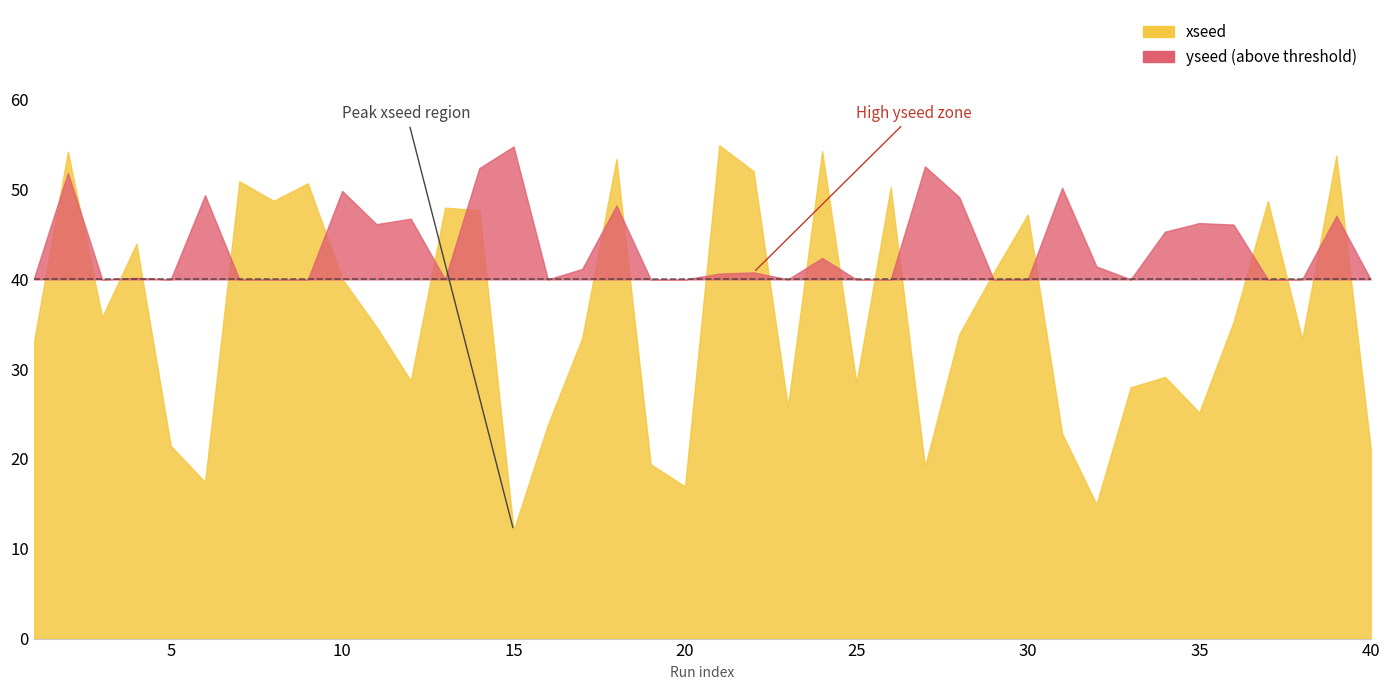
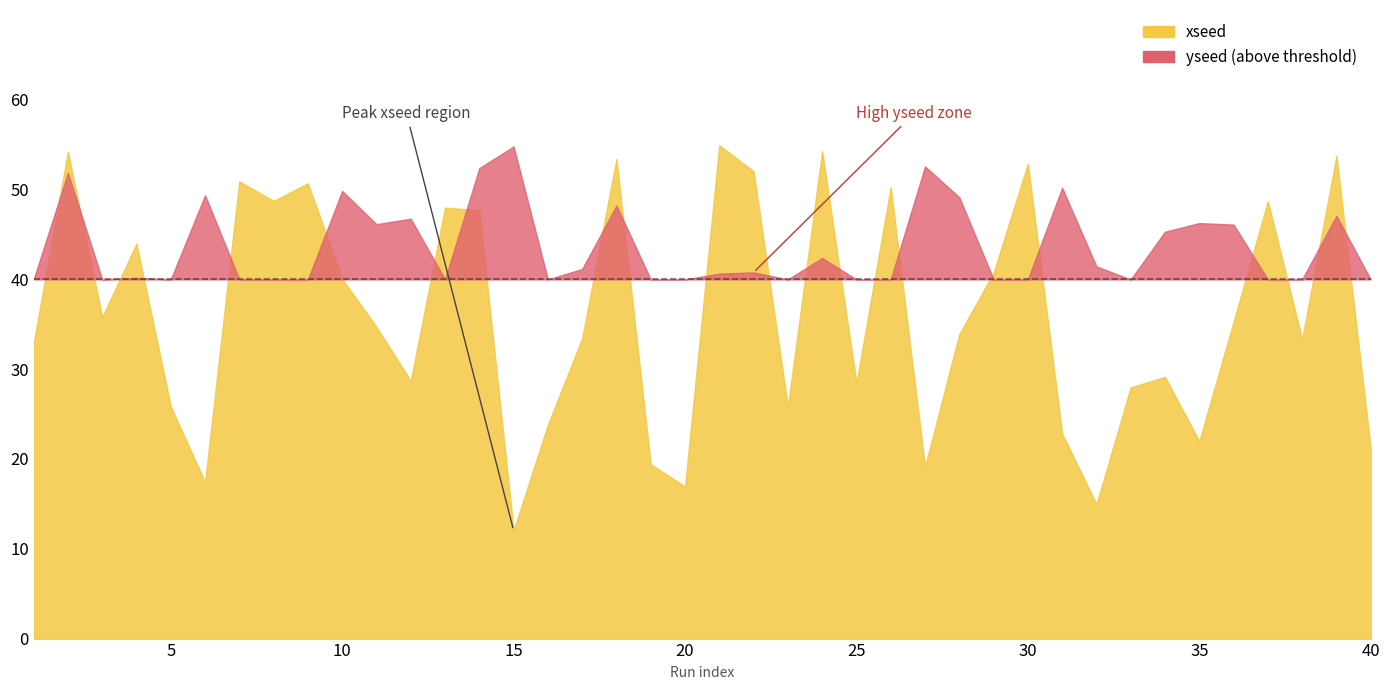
xseed, 5: 21 -> 26
xseed, 30: 47 -> 53
xseed, 35: 25 -> 22
